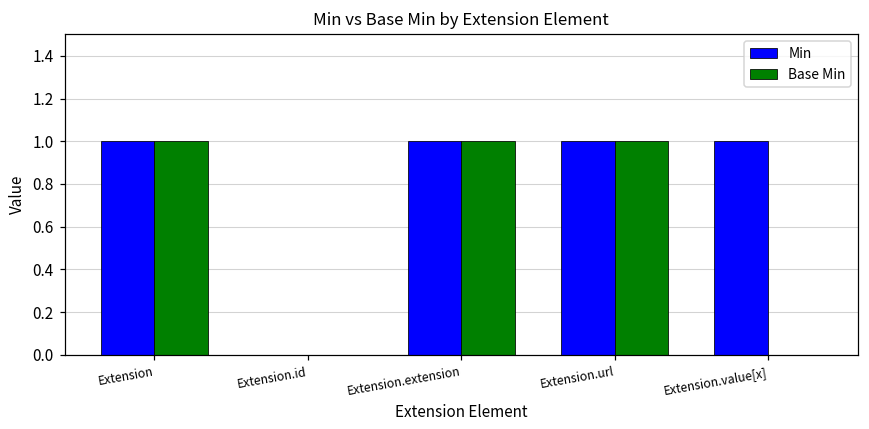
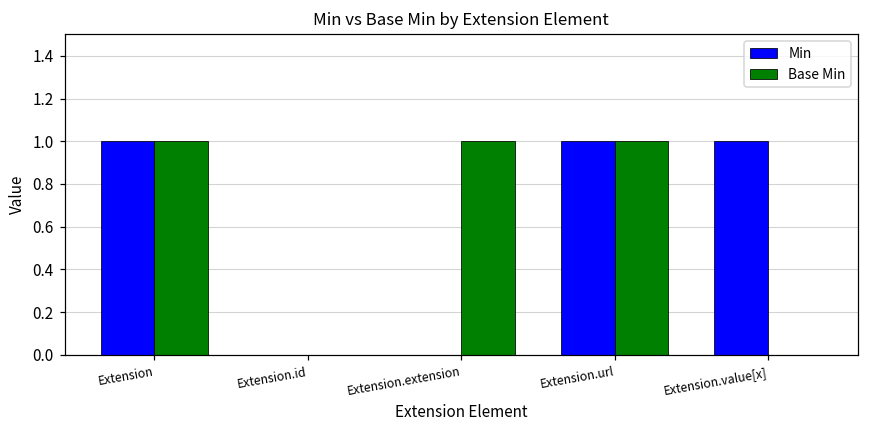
Min, Extension.extension: 1 -> 0
